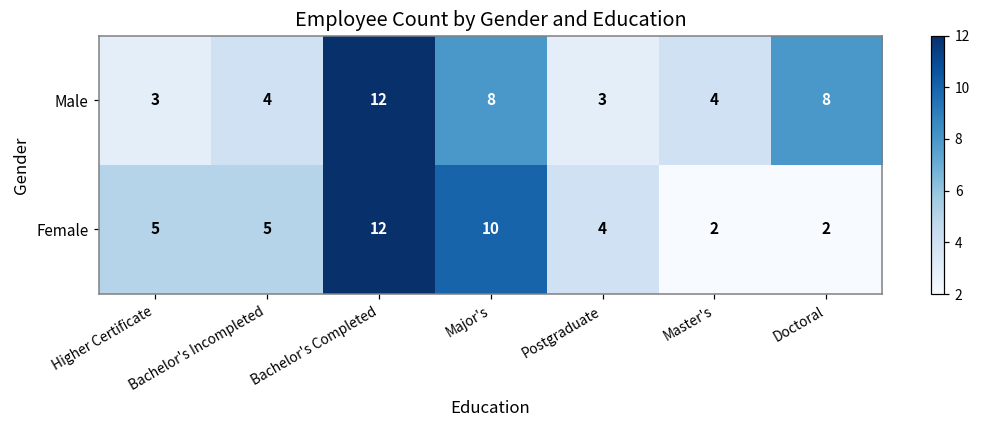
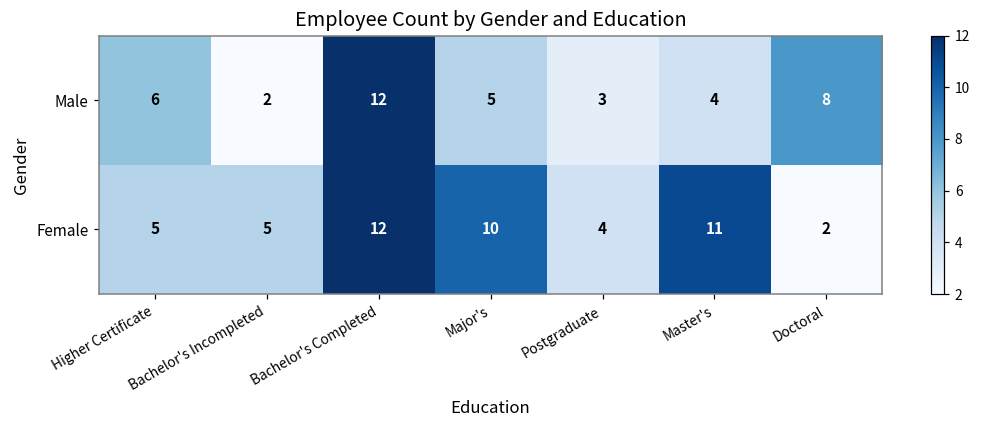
Male, Higher Certificate: 3 -> 6
Male, Bachelor's Incompleted: 4 -> 2
Male, Major's: 8 -> 5
Female, Master's: 2 -> 11
